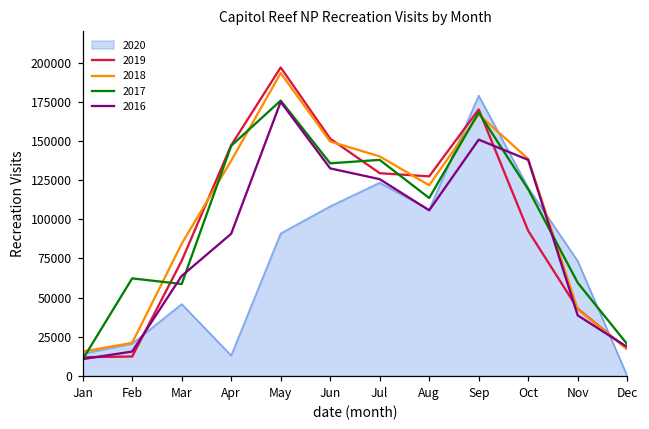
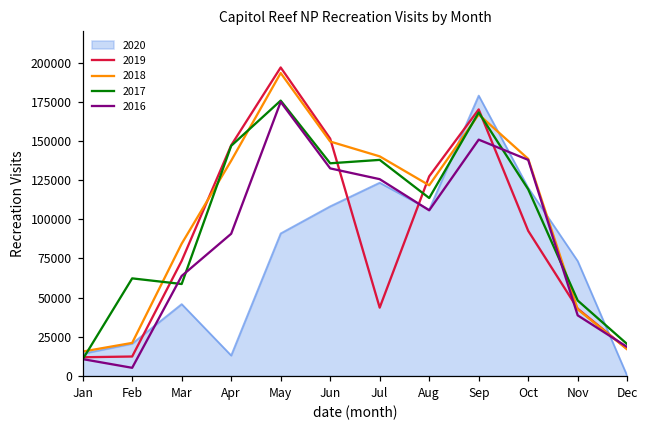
2016, Feb: 16000 -> 5000
2019, Jul: 129000 -> 44000
2017, Nov: 59000 -> 48000
